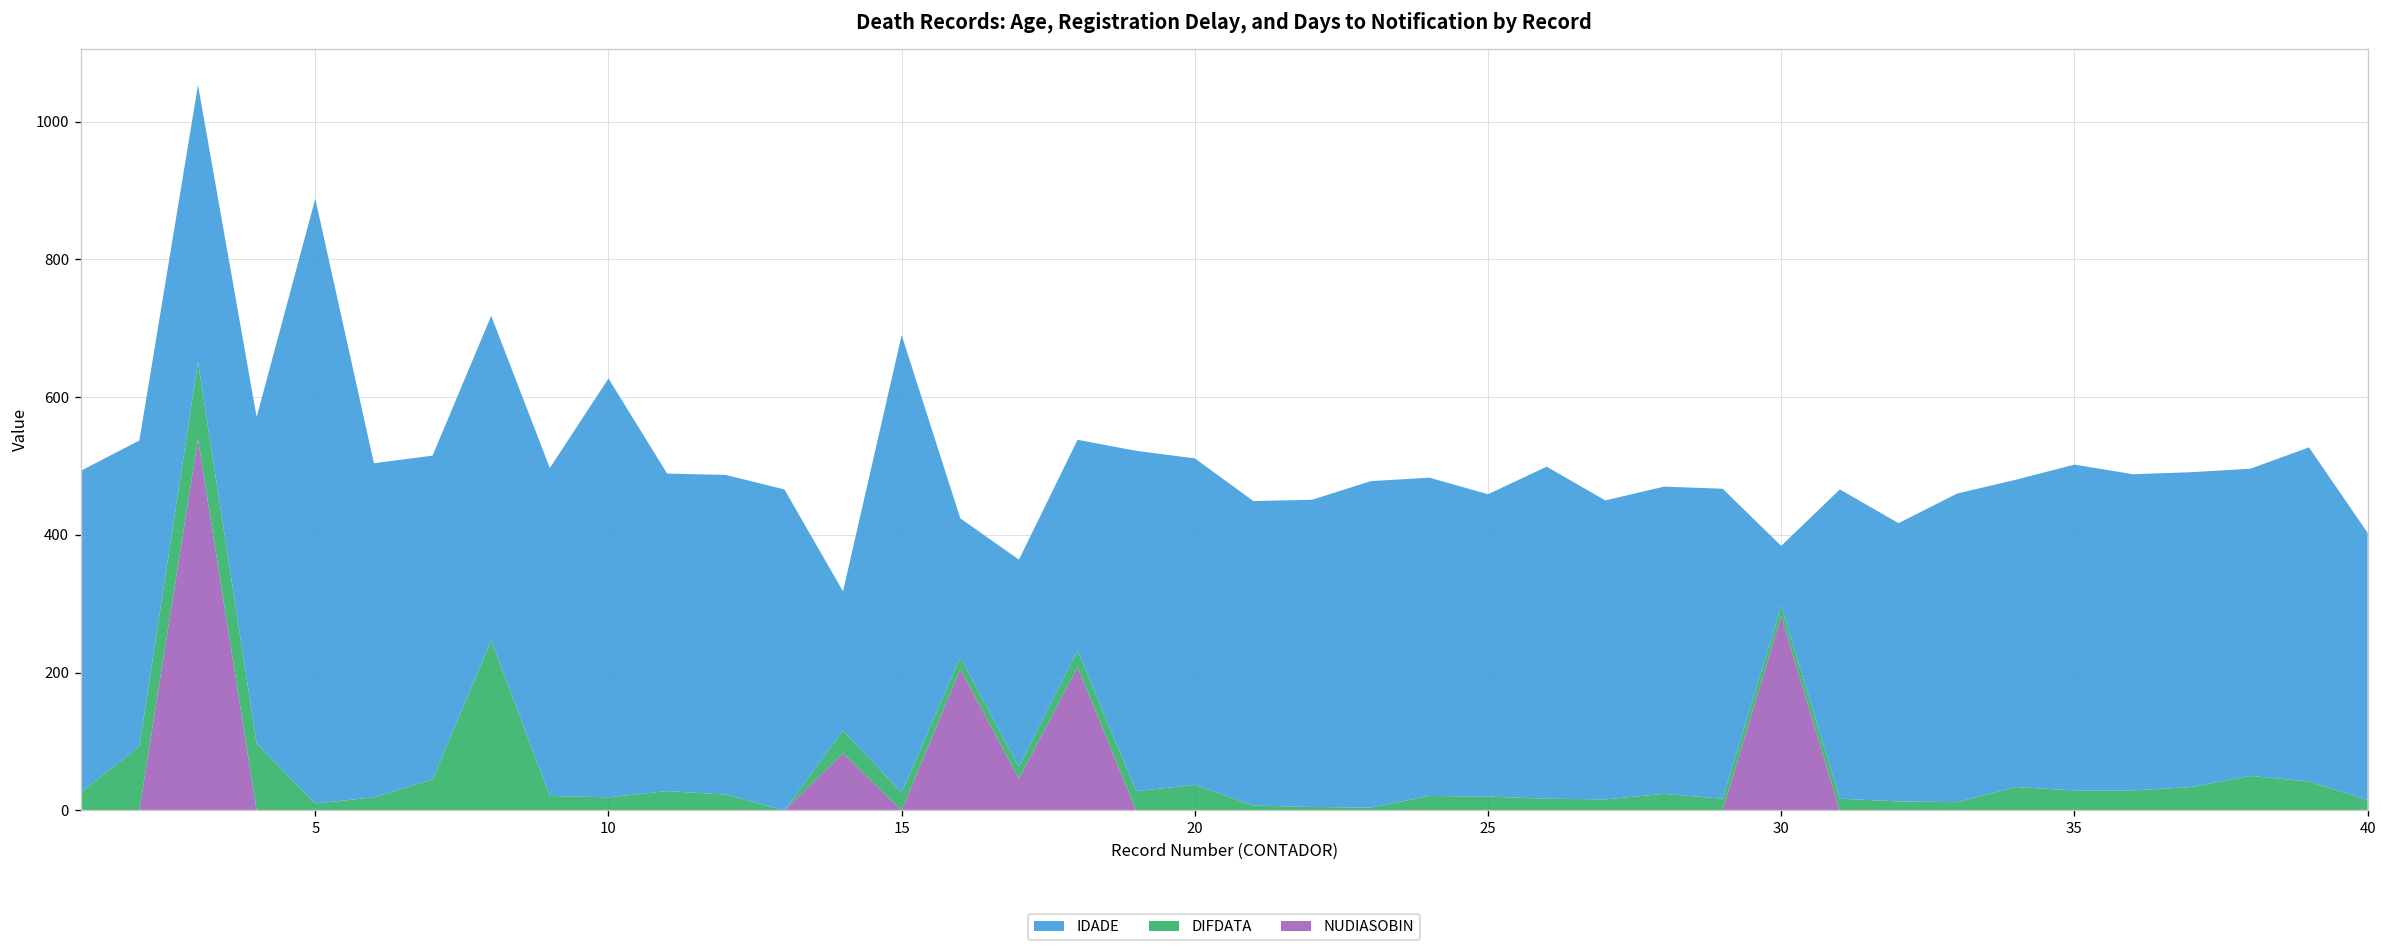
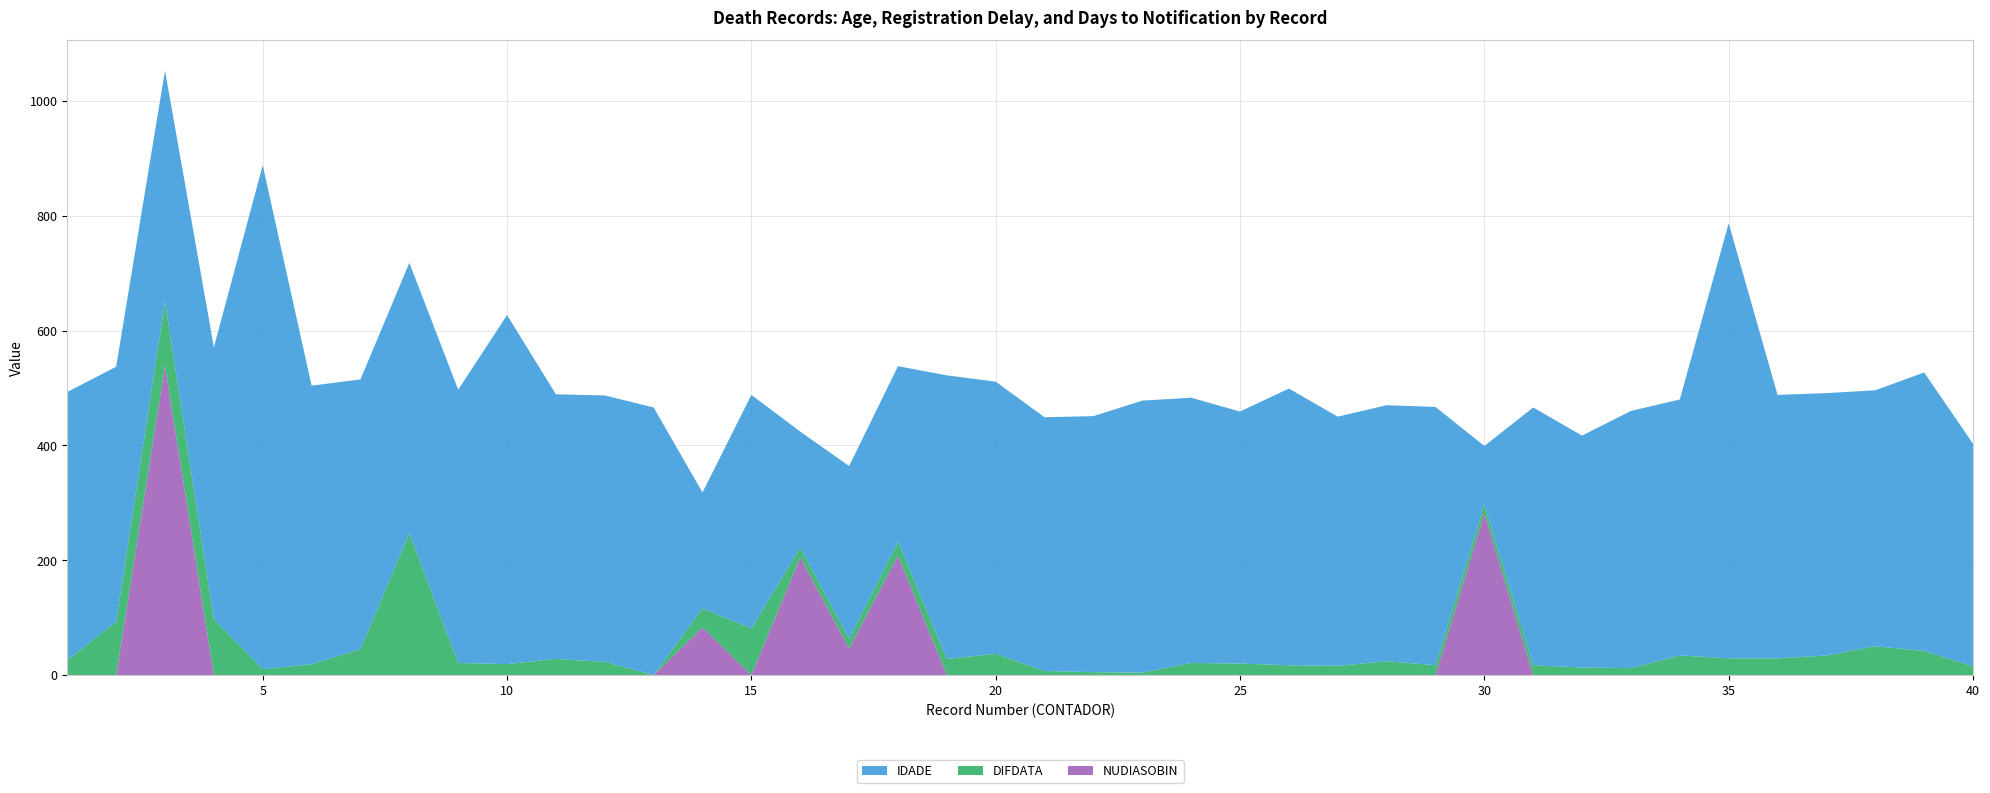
DIFDATA, 15: 30 -> 80
IDADE, 15: 660 -> 410
IDADE, 30: 90 -> 100
IDADE, 35: 470 -> 760
